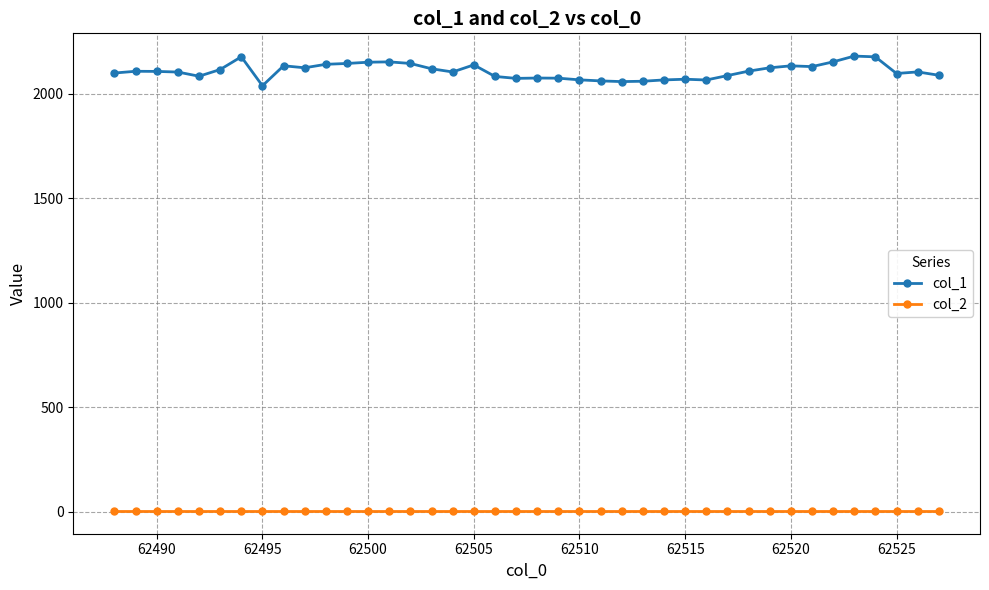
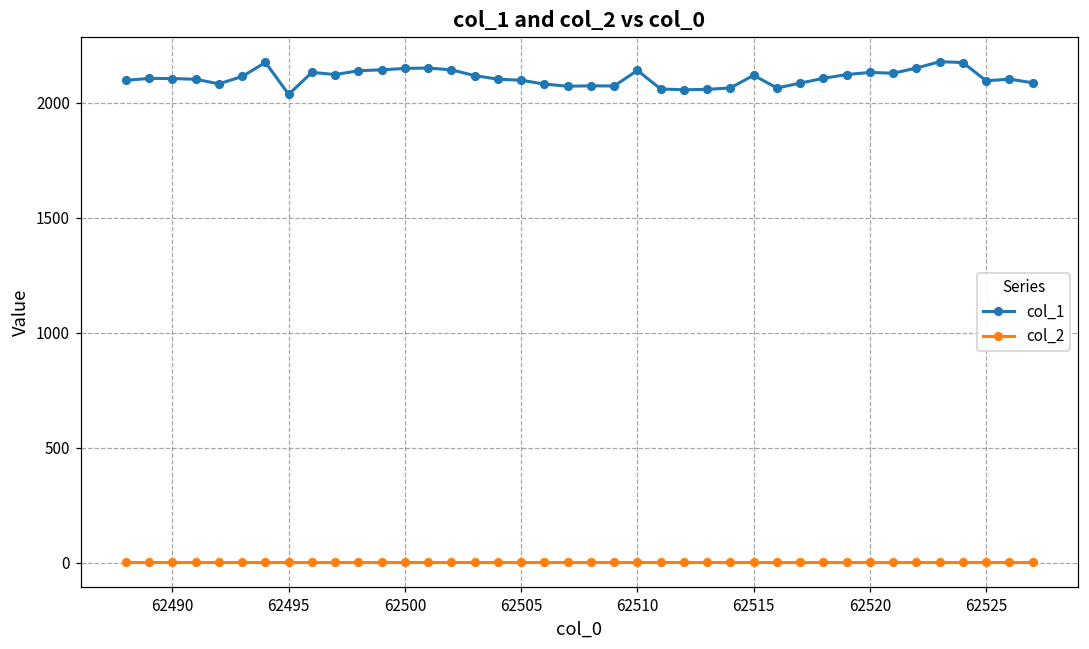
col_1, 62505: 2140 -> 2100
col_1, 62510: 2070 -> 2140
col_1, 62515: 2070 -> 2120
